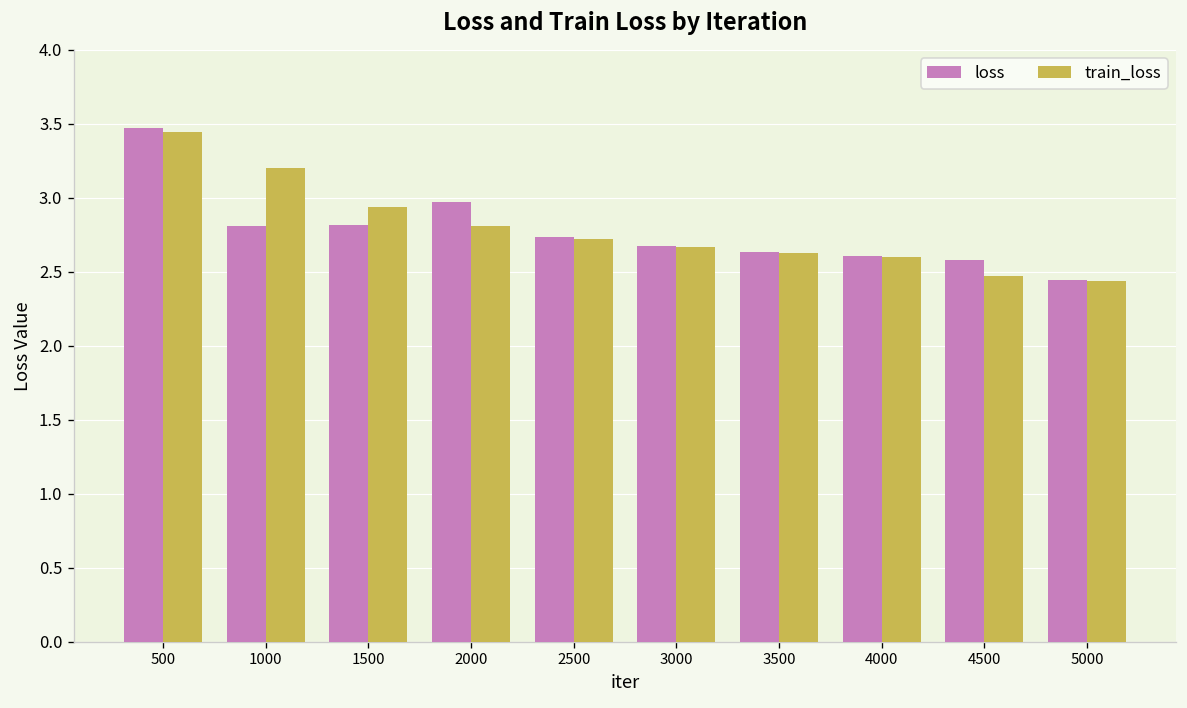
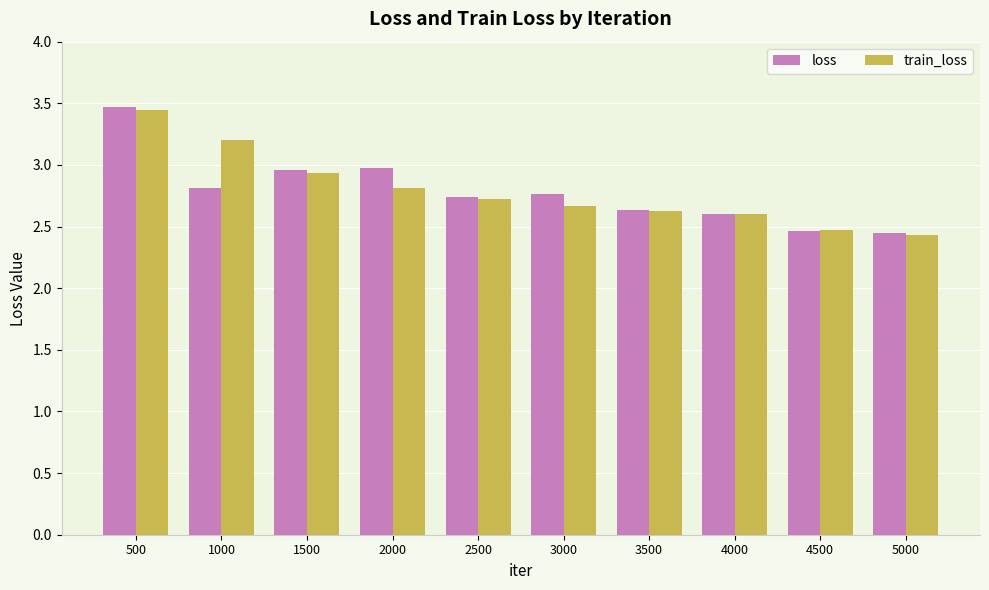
loss, 1500: 2.82 -> 2.96
loss, 3000: 2.68 -> 2.76
loss, 4500: 2.58 -> 2.47
